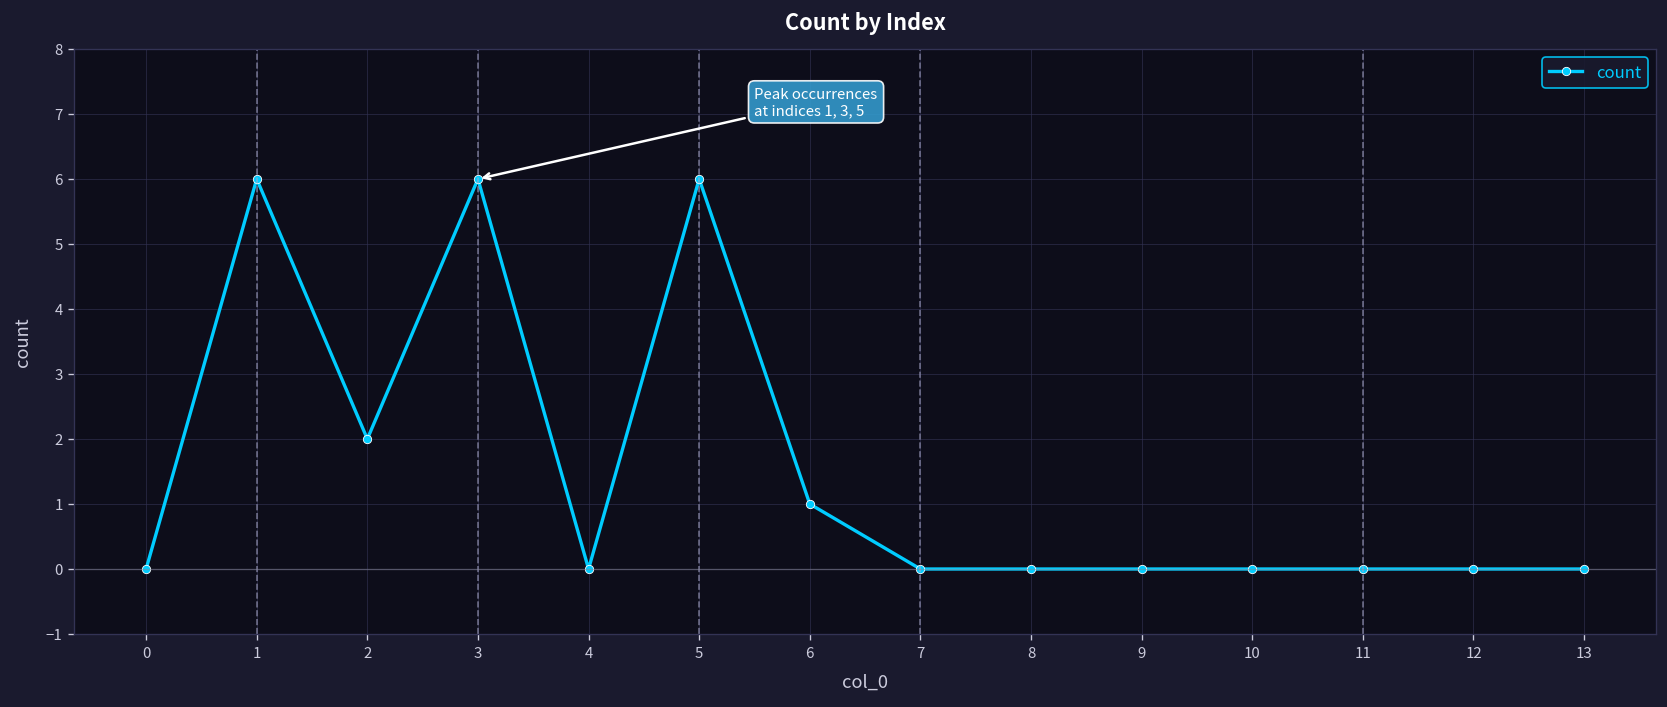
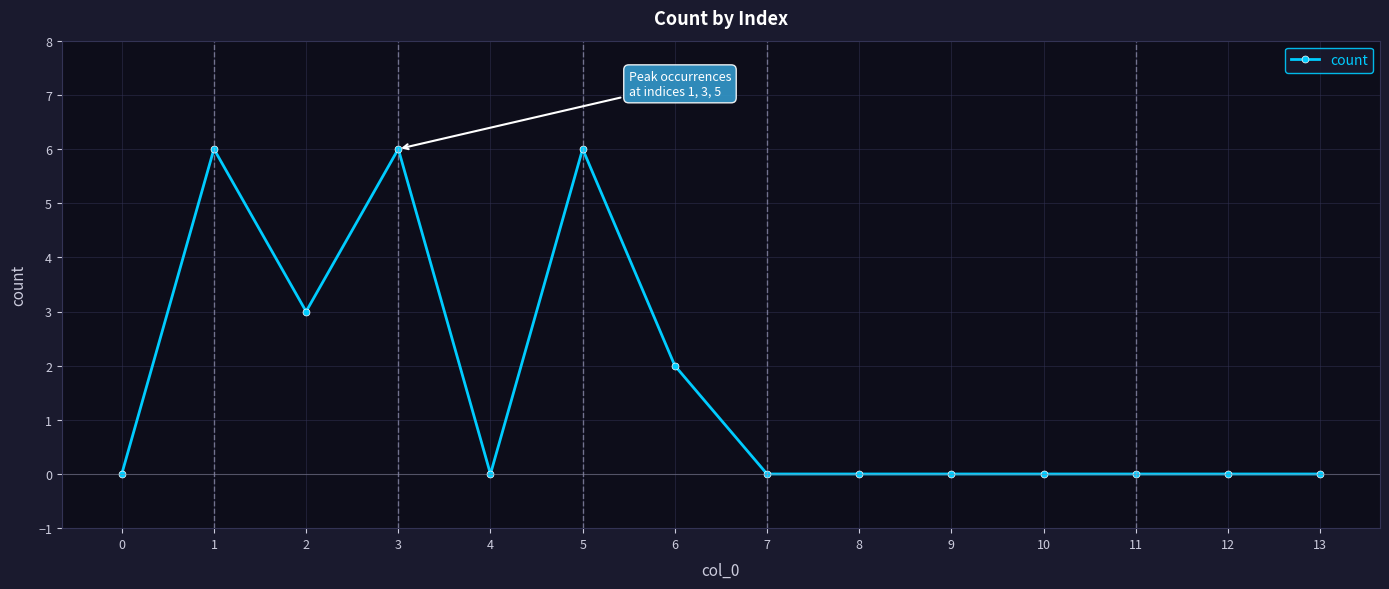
2: 2 -> 3
6: 1 -> 2
